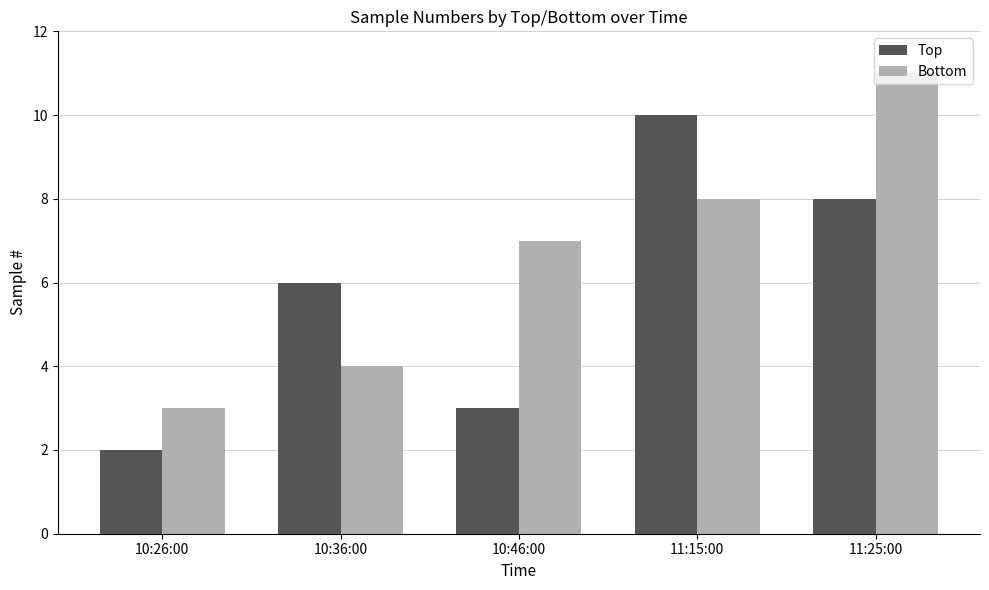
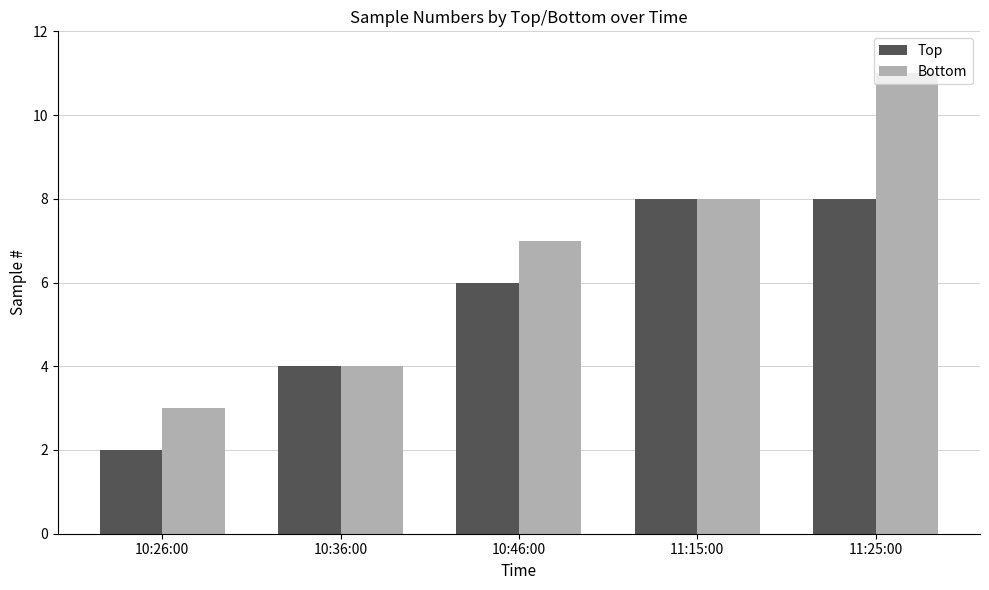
Top, 10:36:00: 6 -> 4
Top, 10:46:00: 3 -> 6
Top, 11:15:00: 10 -> 8
